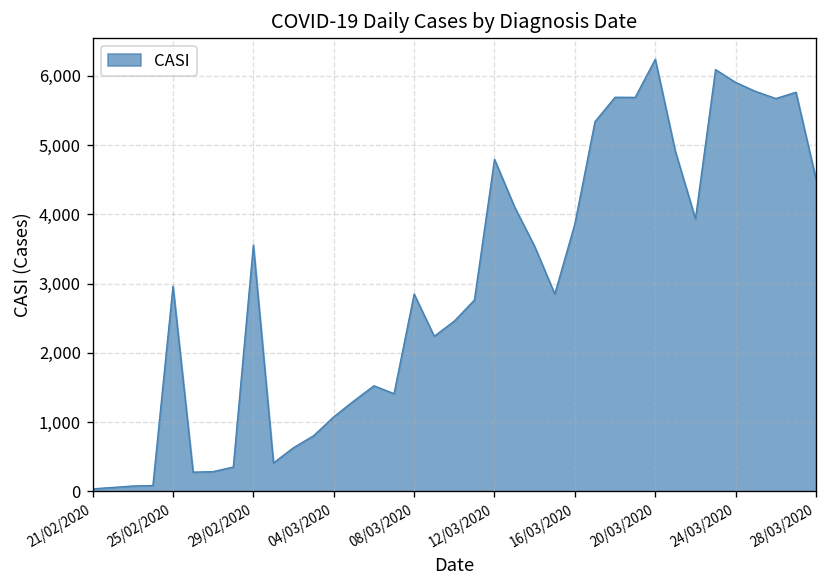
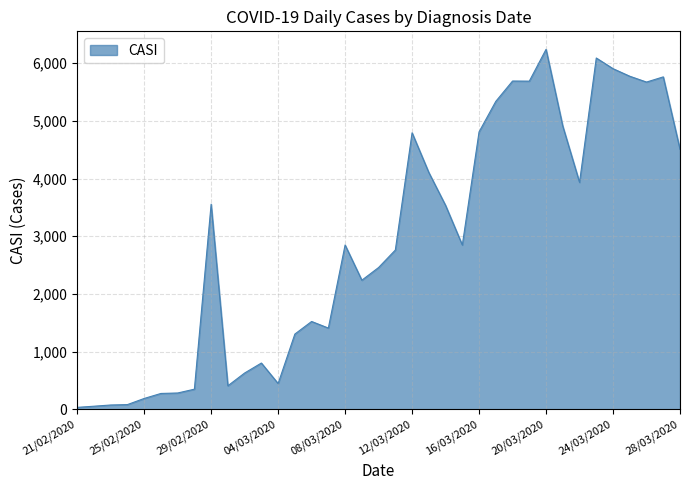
25/02/2020: 3,000 -> 200
04/03/2020: 1,100 -> 400
16/03/2020: 3,900 -> 4,800
